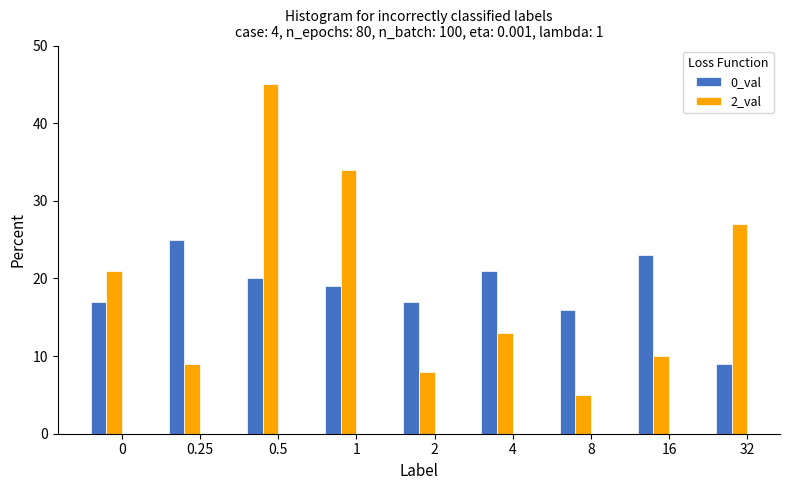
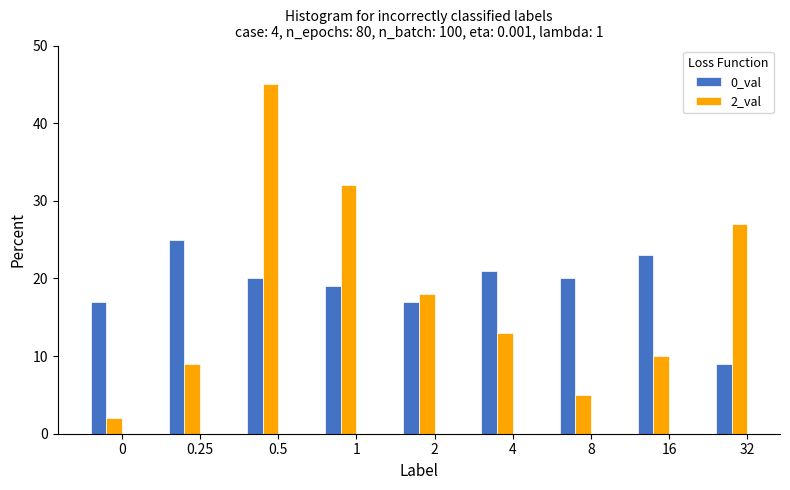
2_val, 0: 21 -> 2
2_val, 1: 34 -> 32
2_val, 2: 8 -> 18
0_val, 8: 16 -> 20
